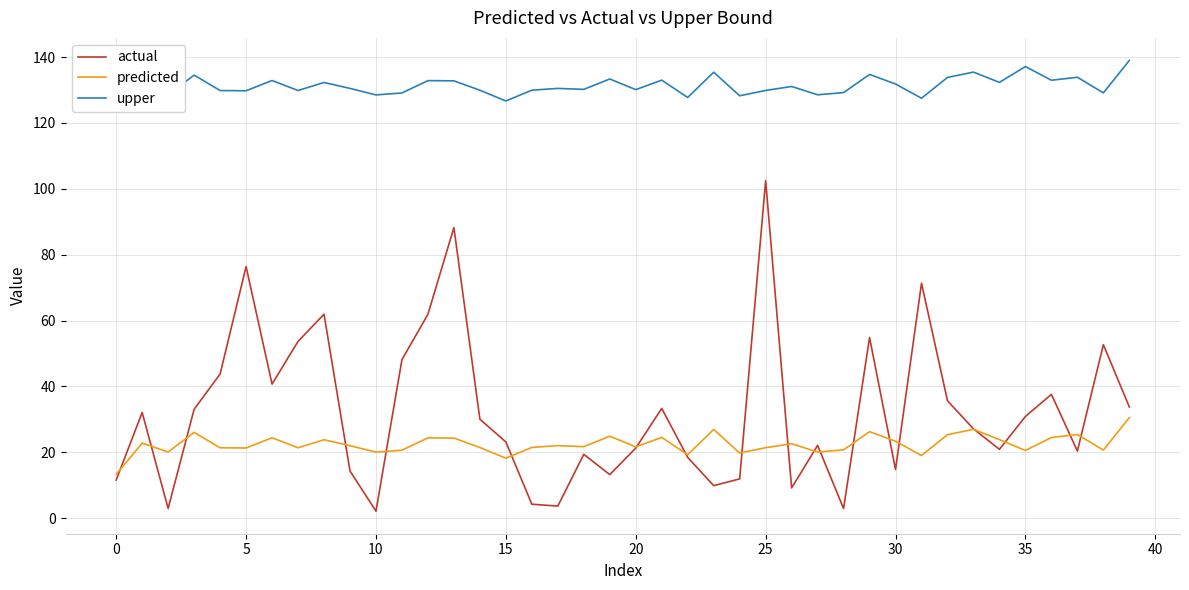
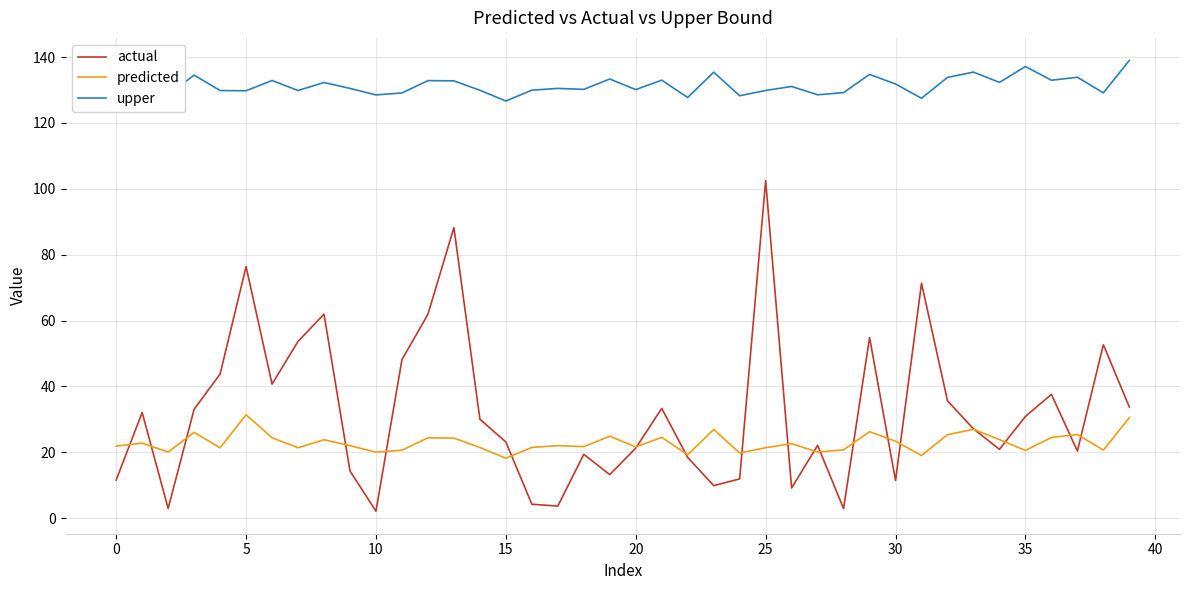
predicted, 0: 13 -> 22
predicted, 5: 21 -> 31
actual, 30: 15 -> 11
